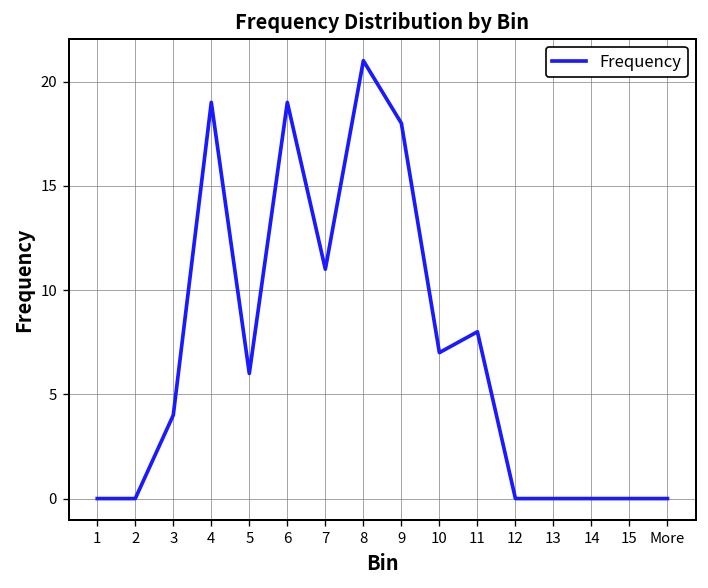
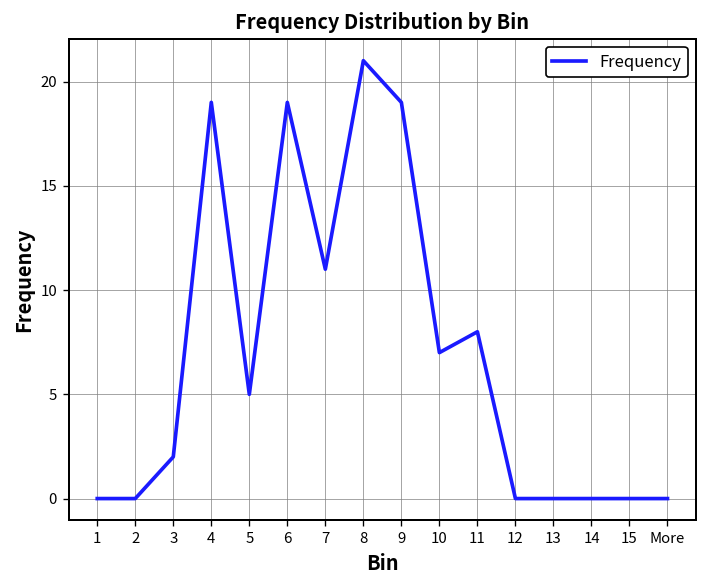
3: 4 -> 2
5: 6 -> 5
9: 18 -> 19
